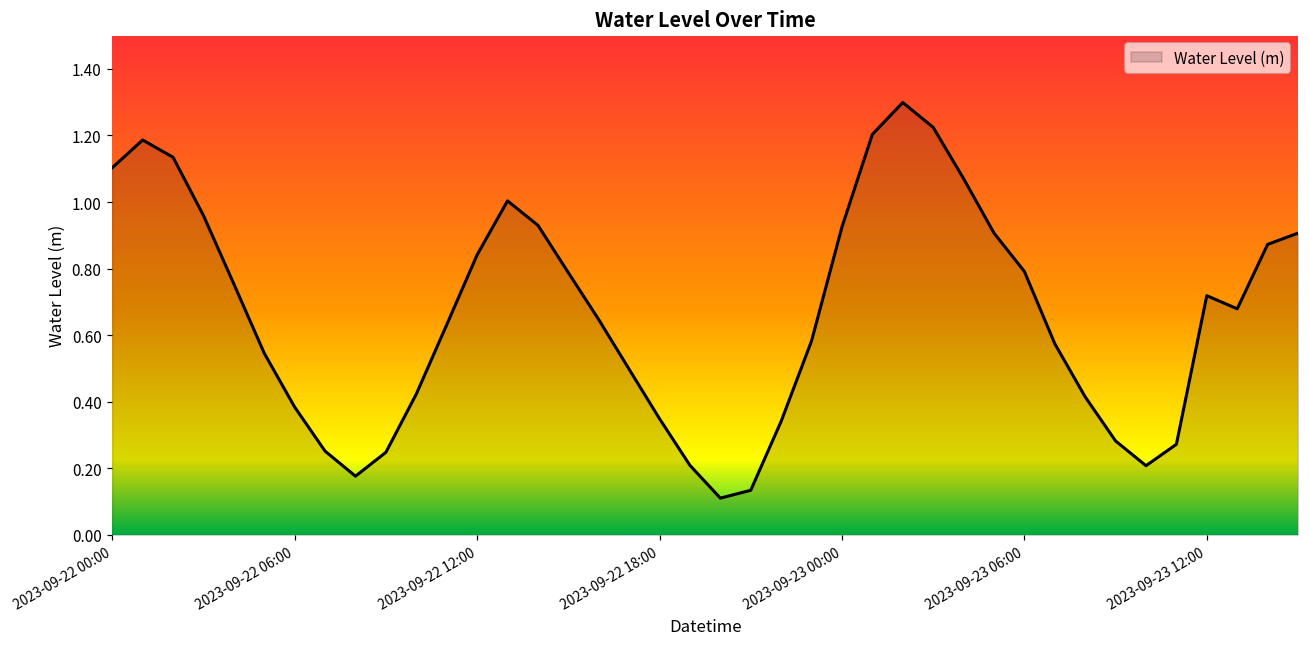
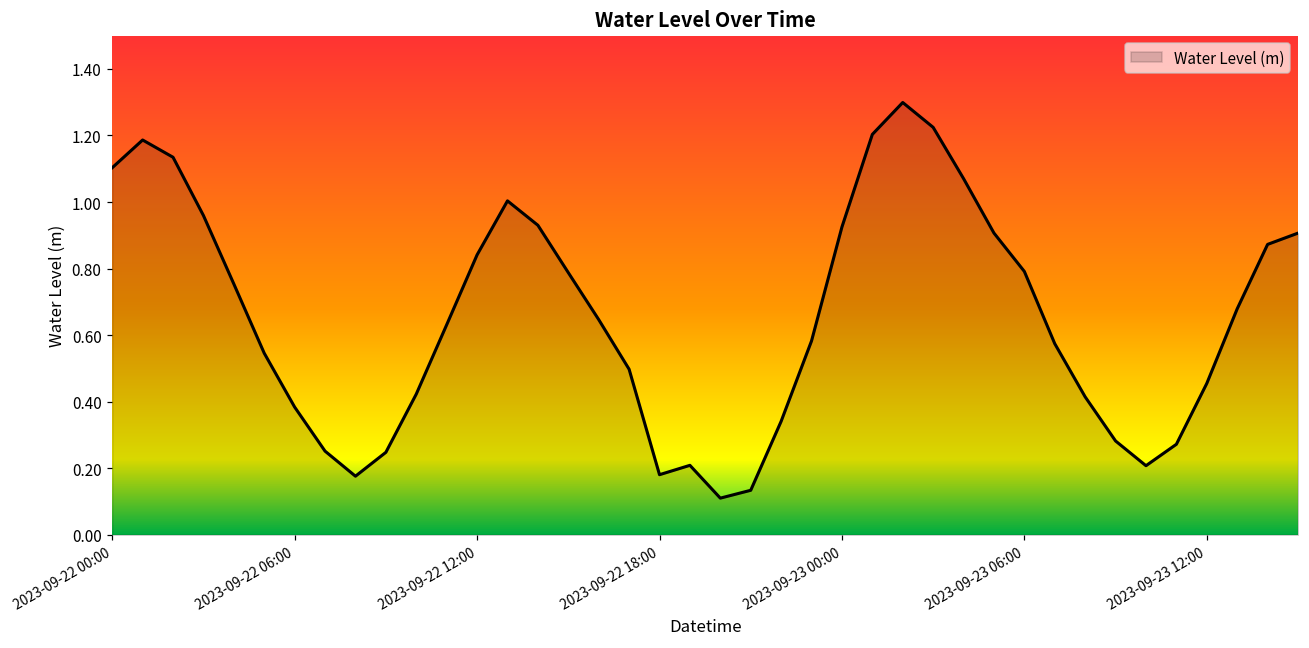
2023-09-22 18:00: 0.35 -> 0.18
2023-09-23 12:00: 0.72 -> 0.45
